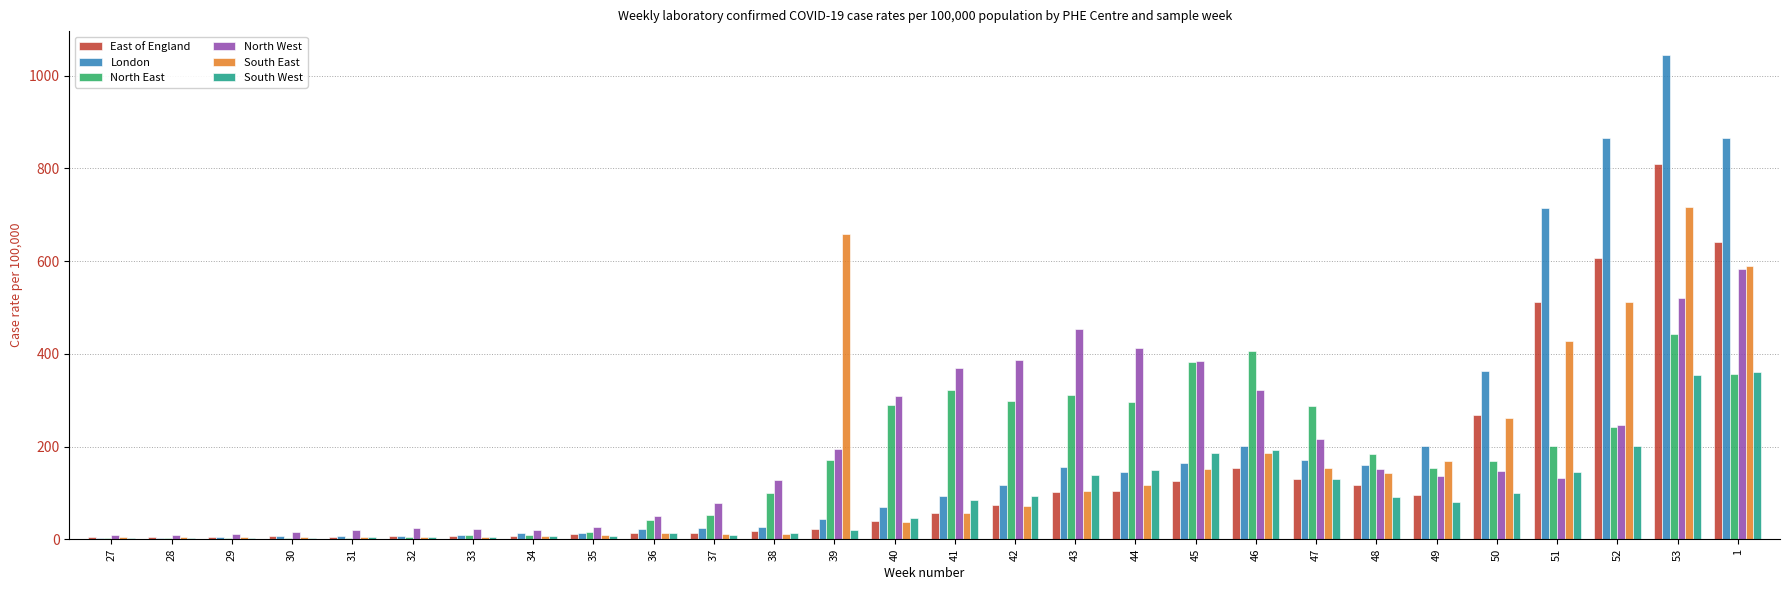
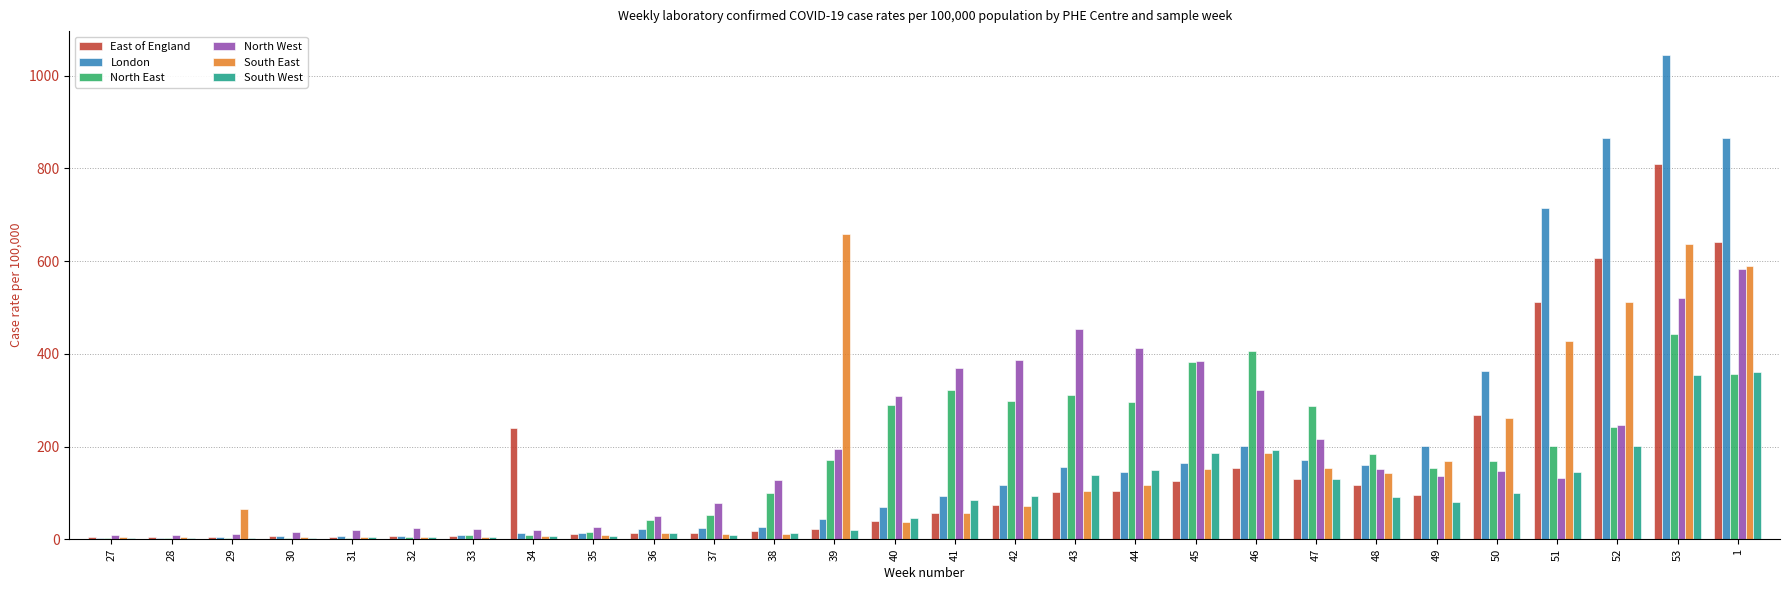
South East, 29: 0 -> 70
East of England, 34: 10 -> 240
South East, 53: 720 -> 640
